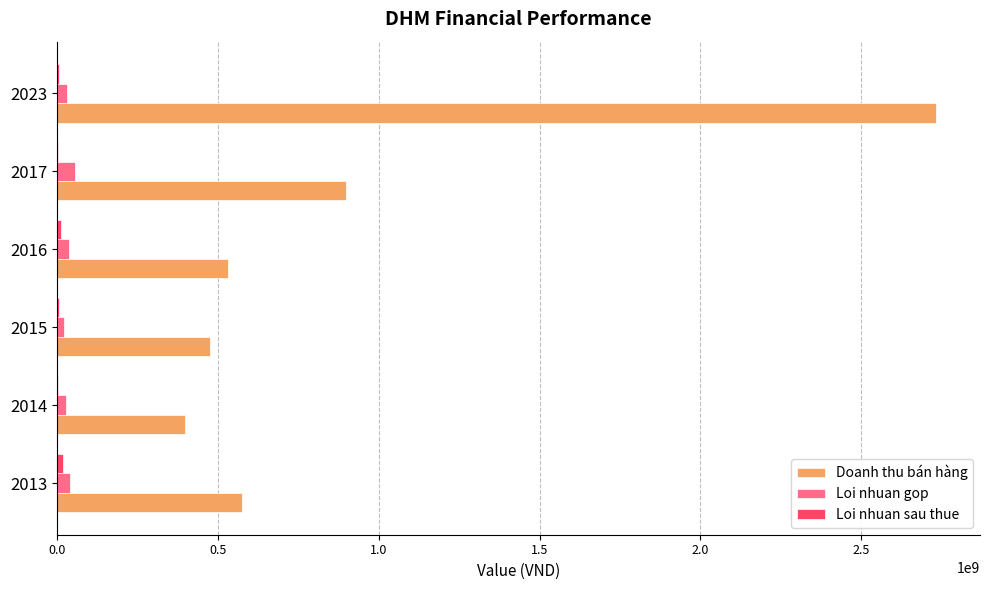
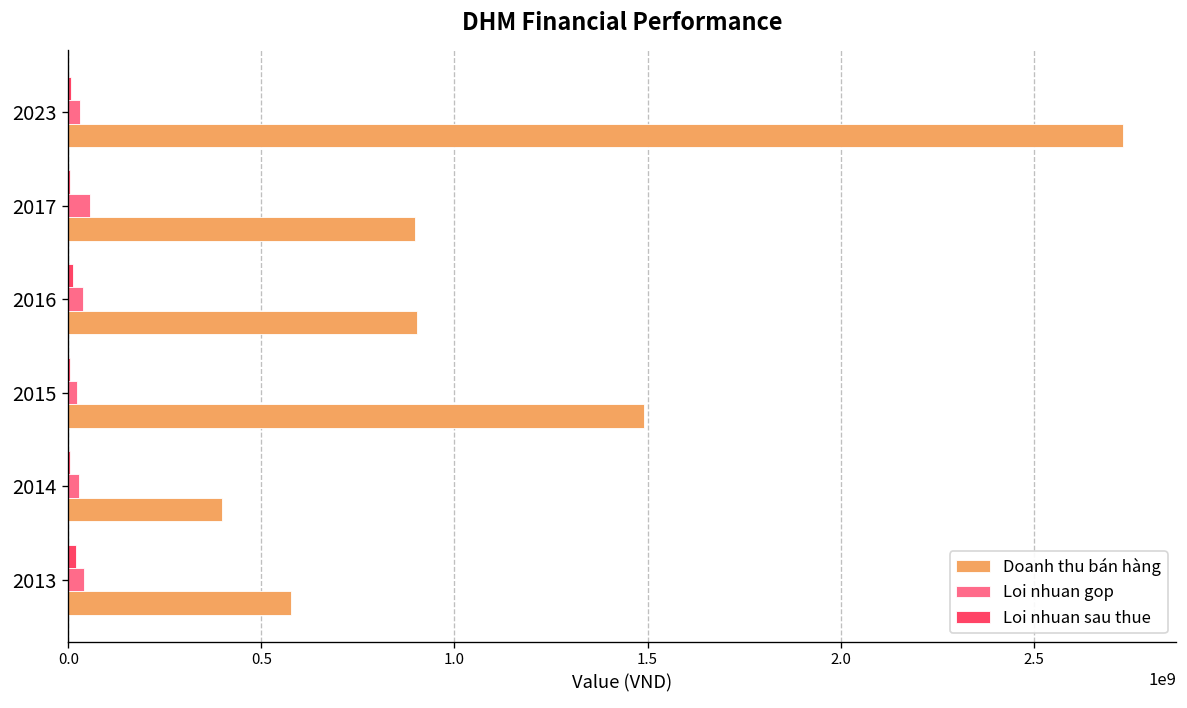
Doanh thu bán hàng, 2016: 530000000 -> 900000000
Doanh thu bán hàng, 2015: 480000000 -> 1490000000
